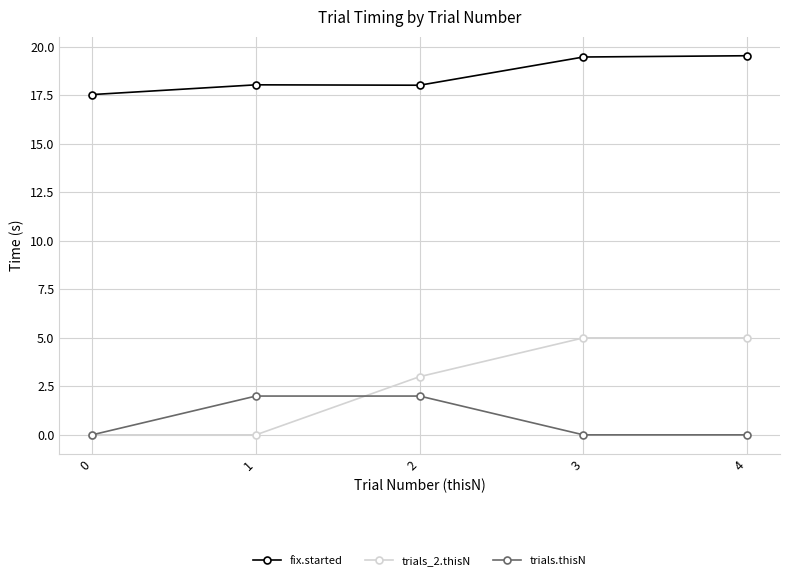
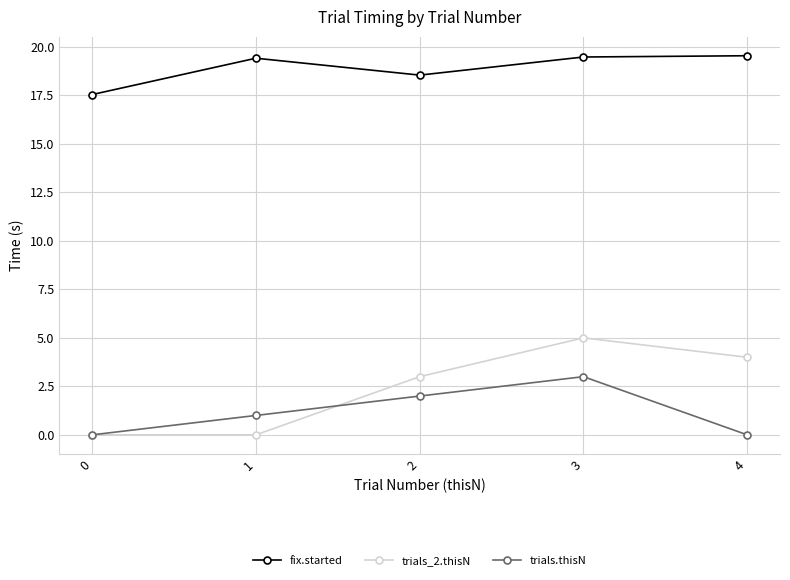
fix.started, 1: 18.0 -> 19.4
trials.thisN, 1: 2 -> 1
fix.started, 2: 18.0 -> 18.5
trials.thisN, 3: 0 -> 3
trials_2.thisN, 4: 5 -> 4
